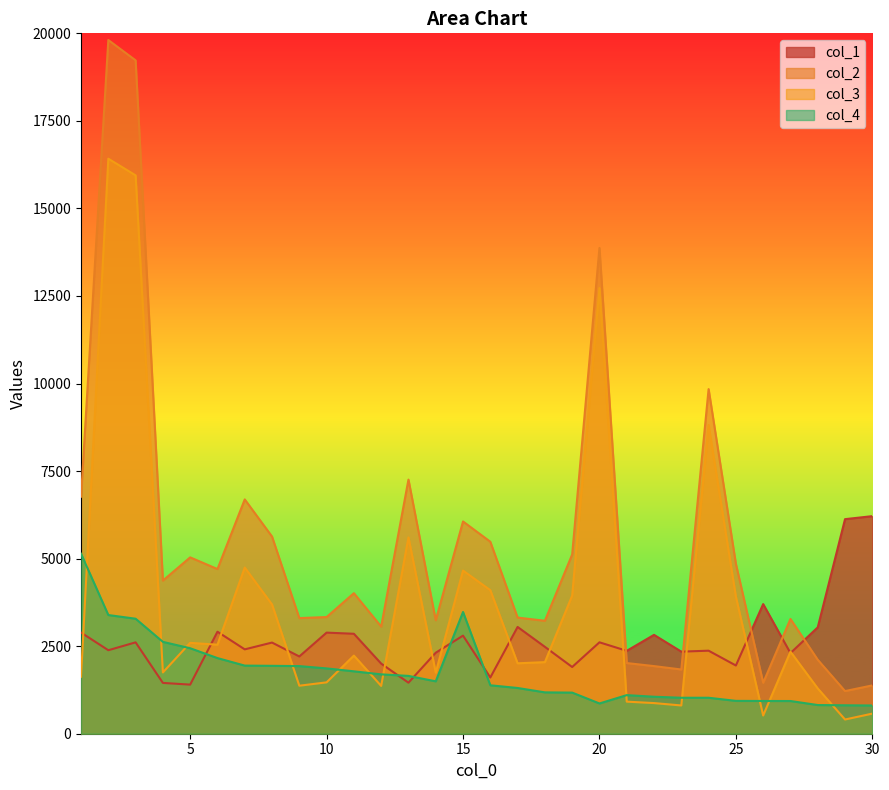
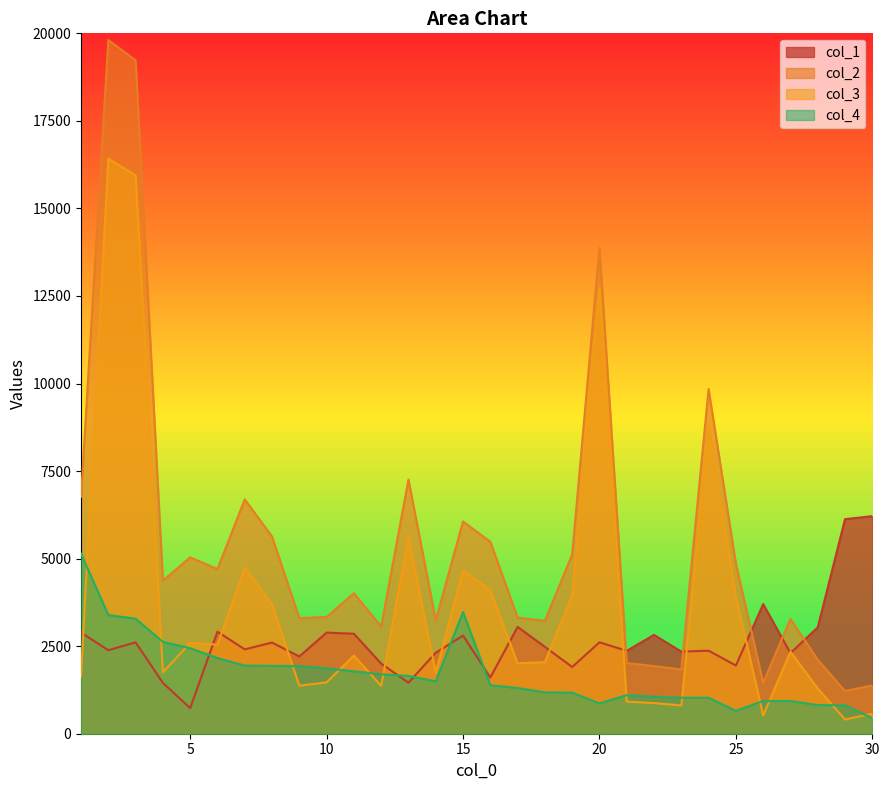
col_1, 5: 1400 -> 700
col_4, 25: 900 -> 700
col_4, 30: 800 -> 400
